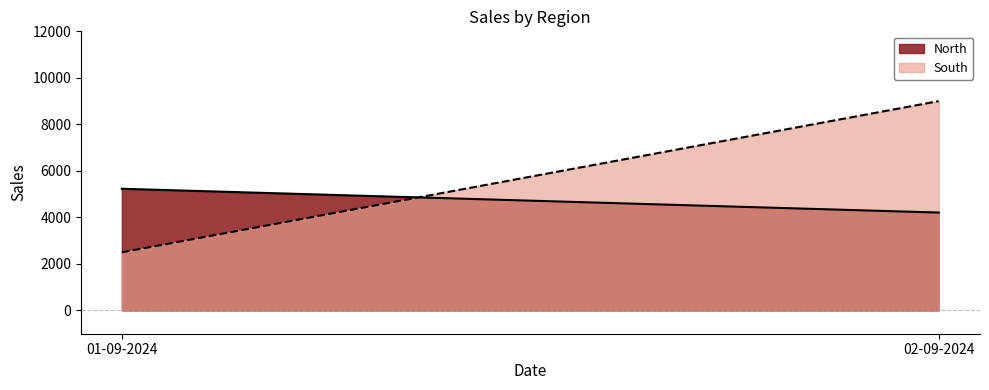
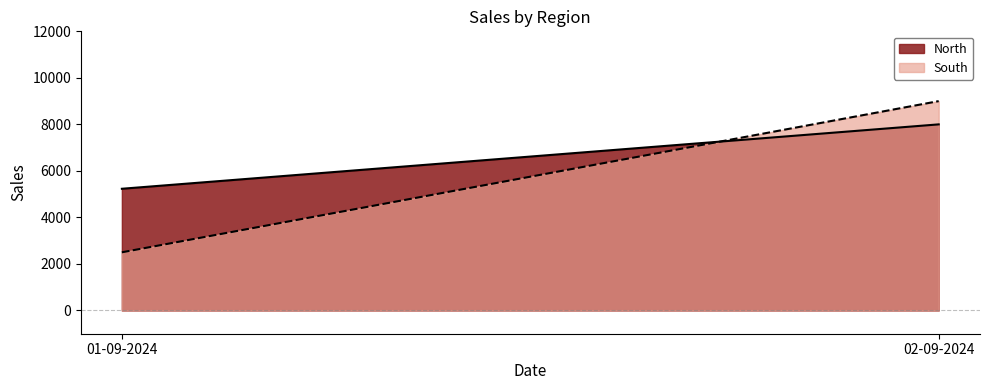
North, 02-09-2024: 4200 -> 8000
